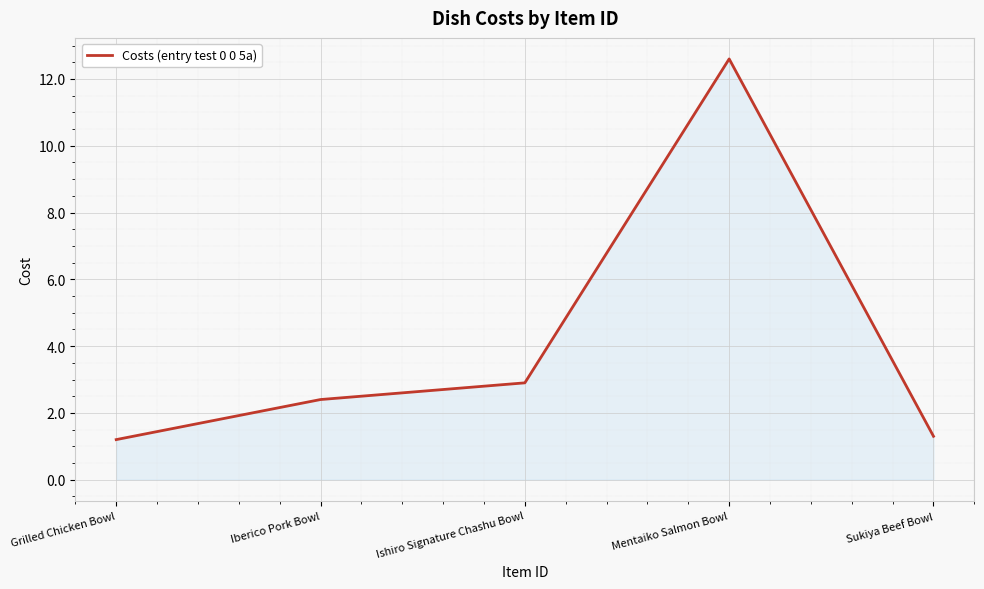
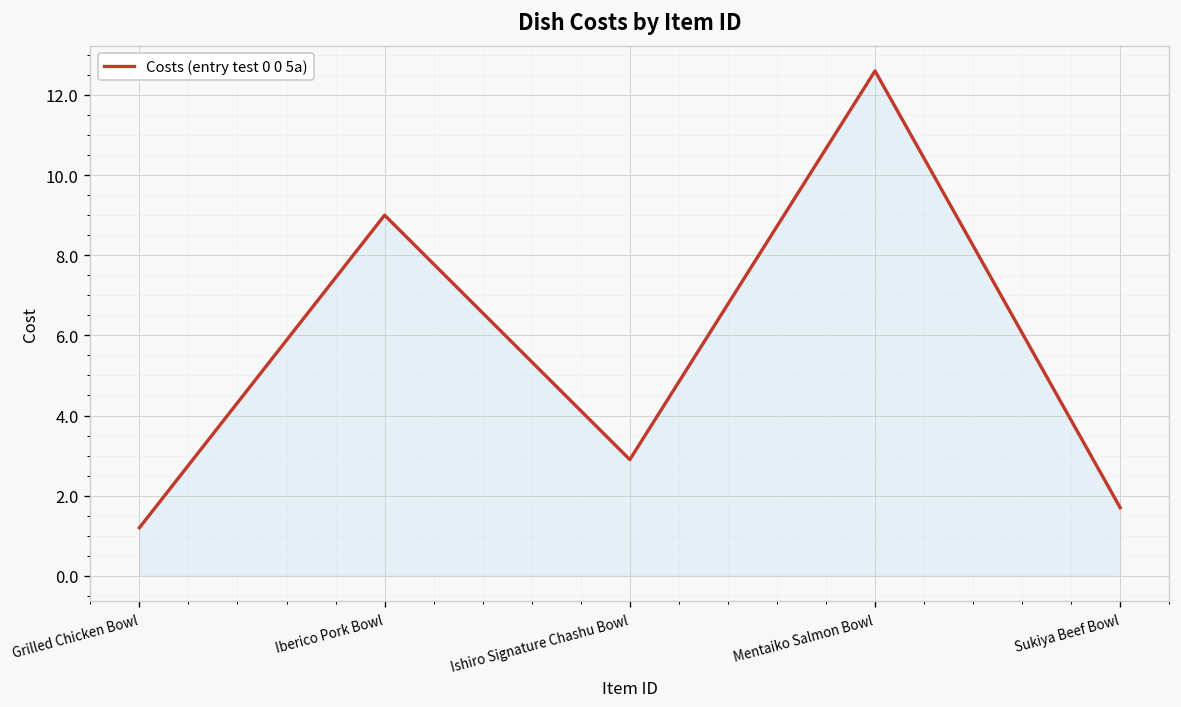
Iberico Pork Bowl: 2.4 -> 9.0
Sukiya Beef Bowl: 1.3 -> 1.7
